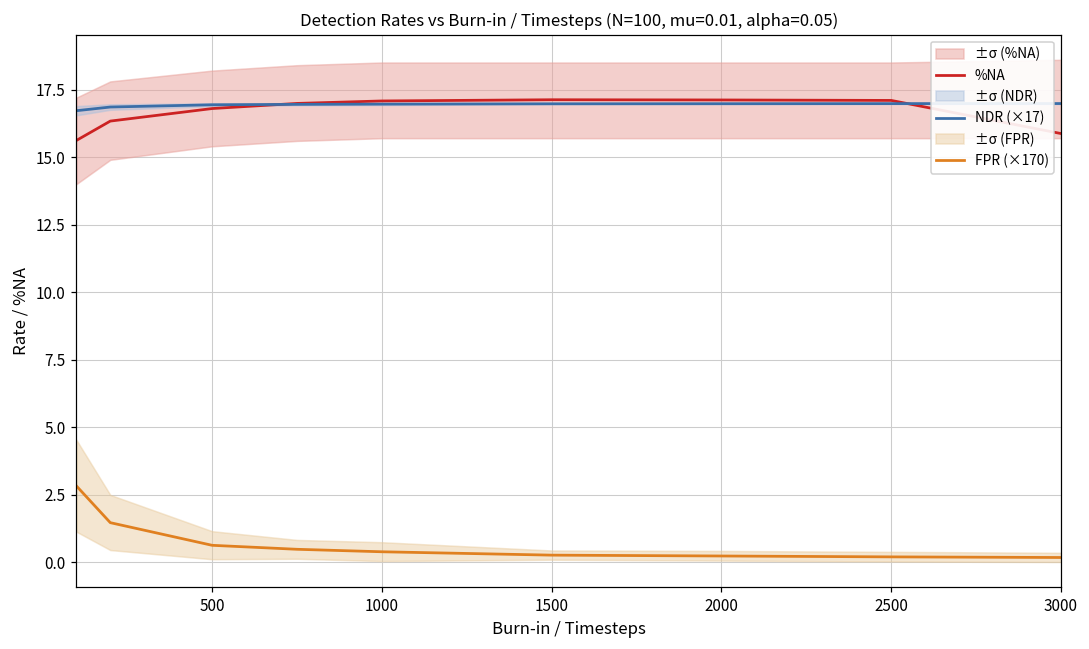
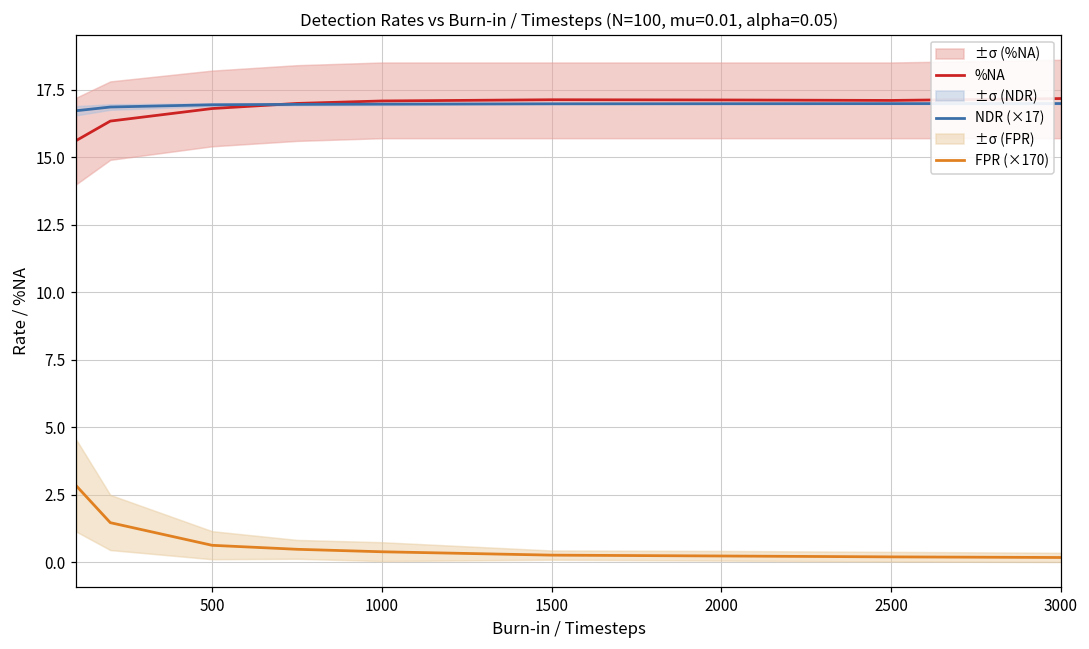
%NA, 3000: 15.9 -> 17.2
